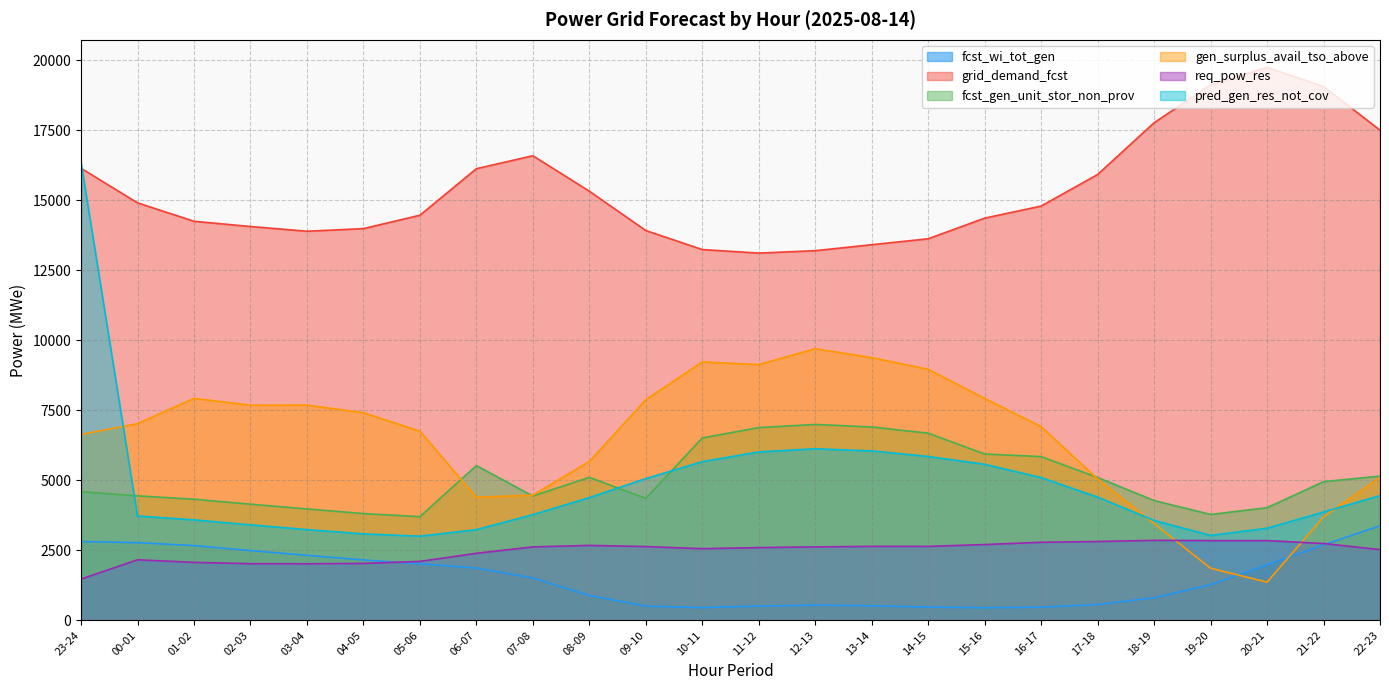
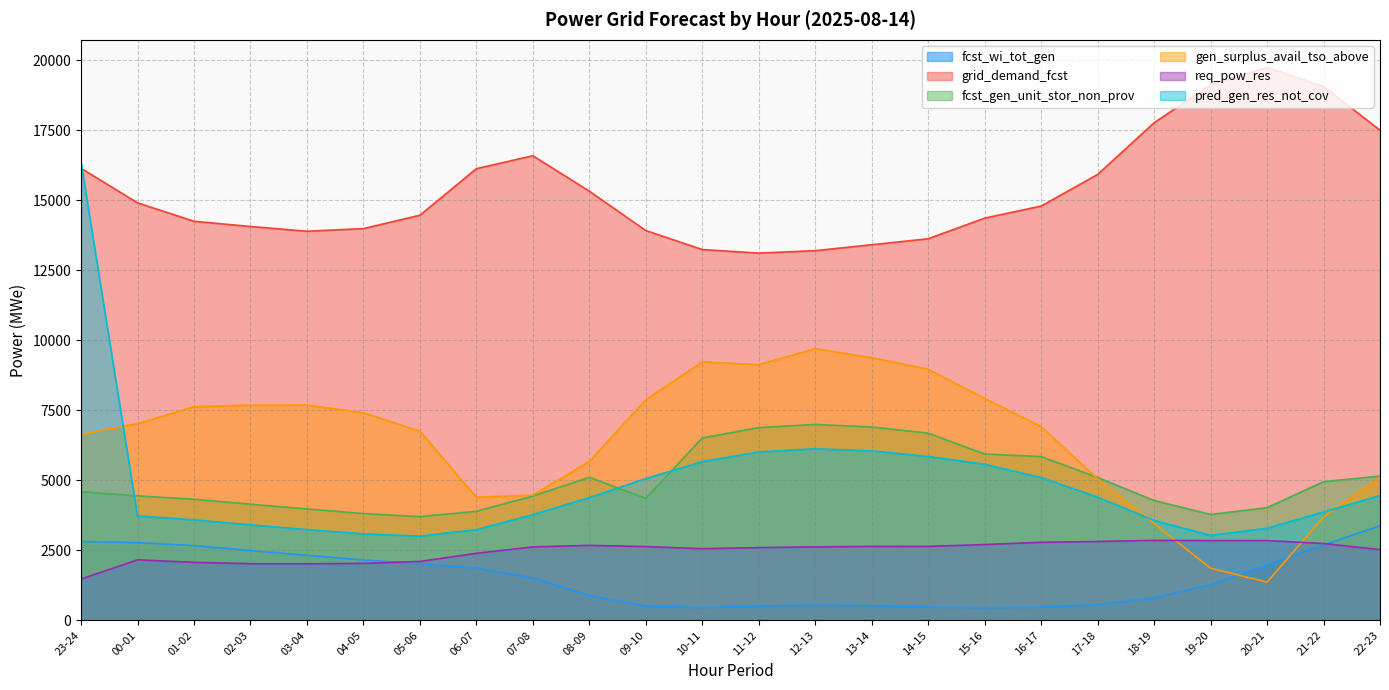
gen_surplus_avail_tso_above, 01-02: 7900 -> 7600
fcst_gen_unit_stor_non_prov, 06-07: 5500 -> 3900
